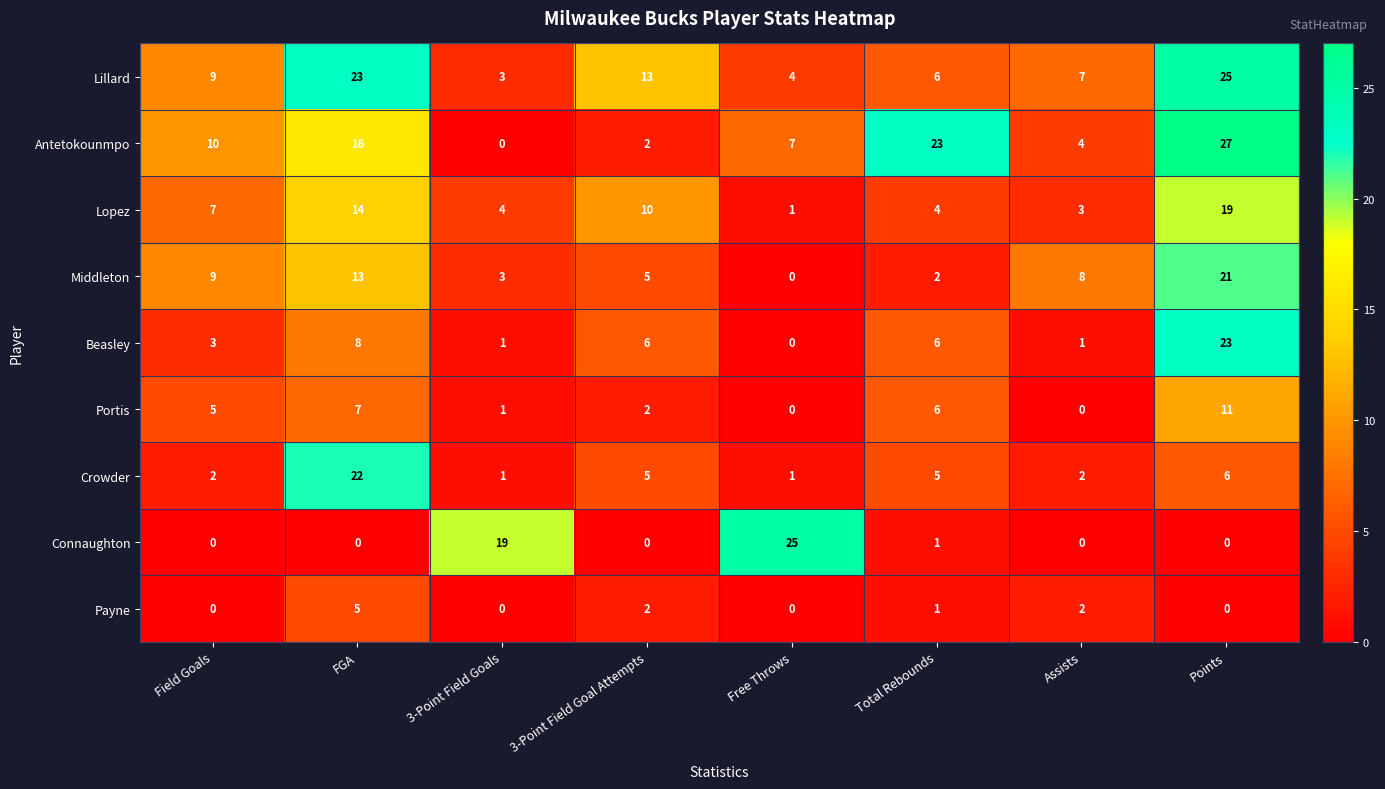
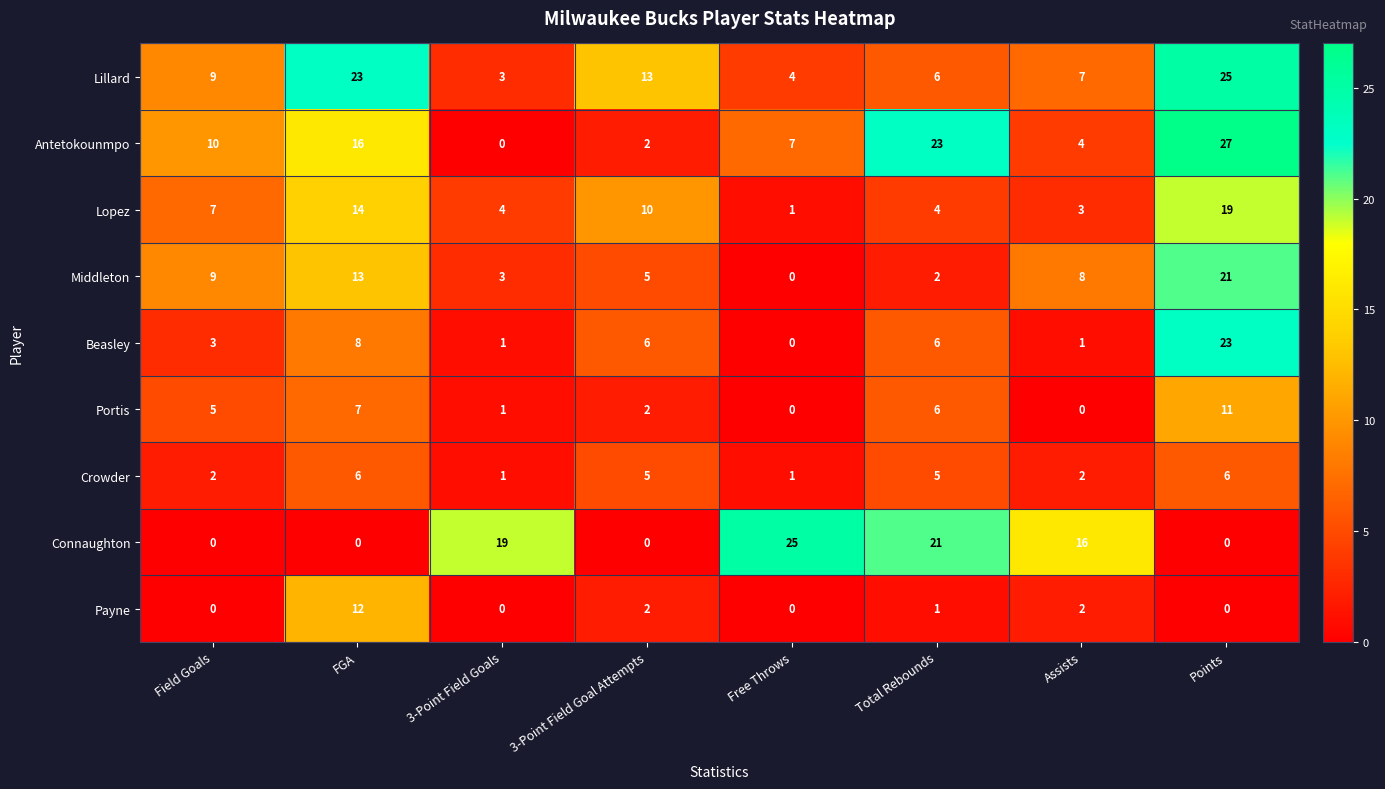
Crowder, FGA: 22 -> 6
Connaughton, Total Rebounds: 1 -> 21
Connaughton, Assists: 0 -> 16
Payne, FGA: 5 -> 12
